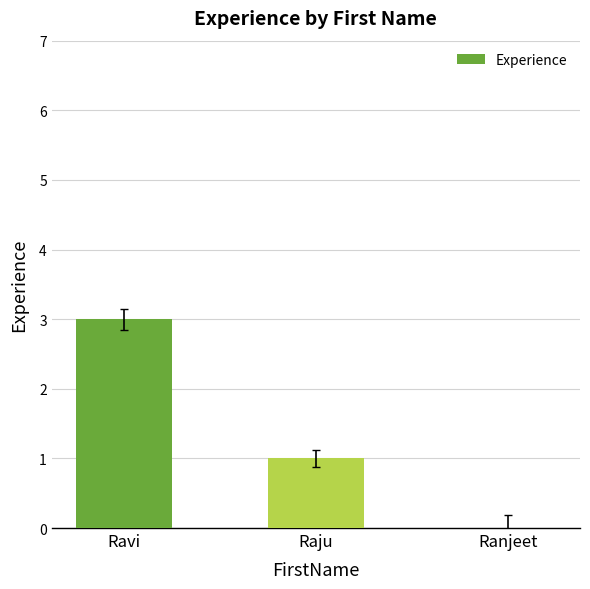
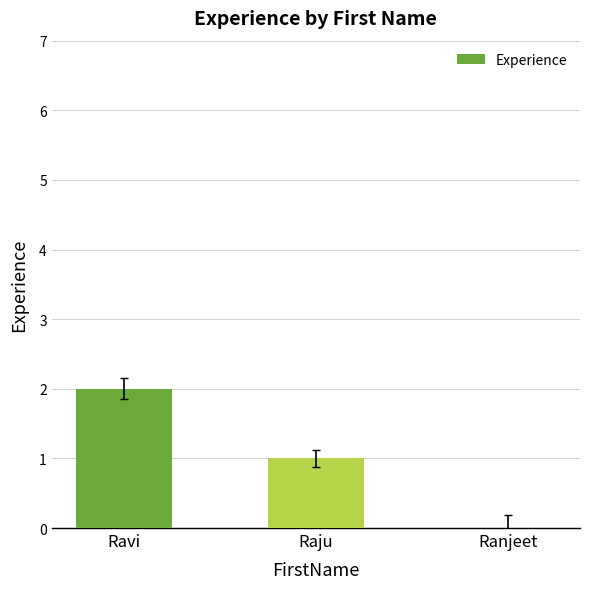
Experience, Ravi: 3 -> 2
